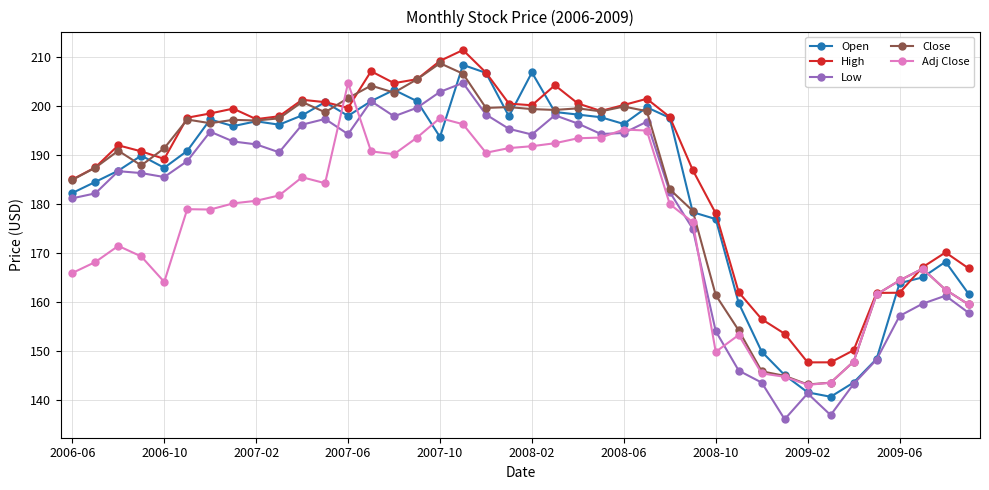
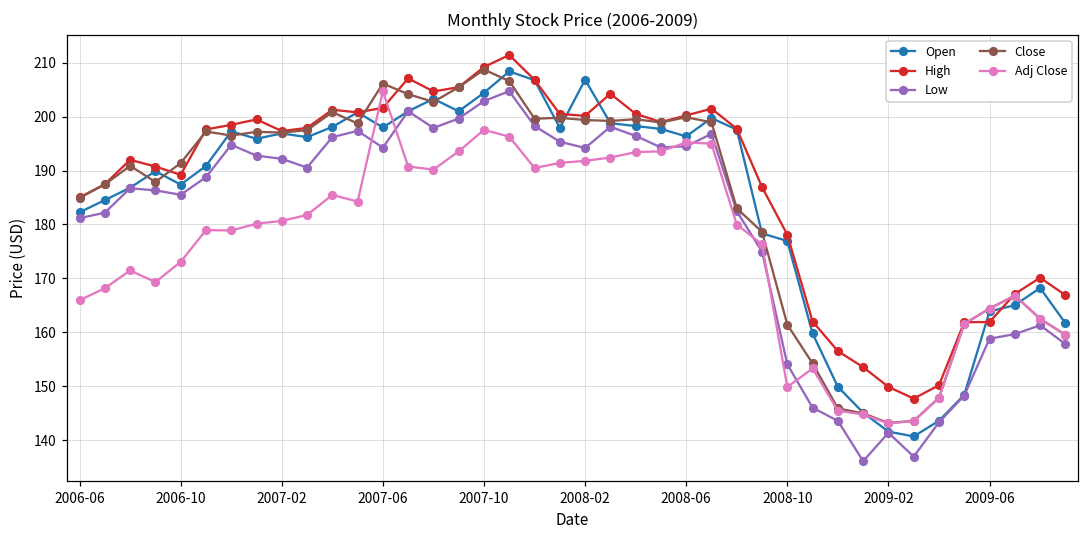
Adj Close, 2006-10: 164 -> 173
High, 2007-06: 200 -> 202
Close, 2007-06: 202 -> 206
Open, 2007-10: 194 -> 204
High, 2009-02: 148 -> 150
Low, 2009-06: 157 -> 159
